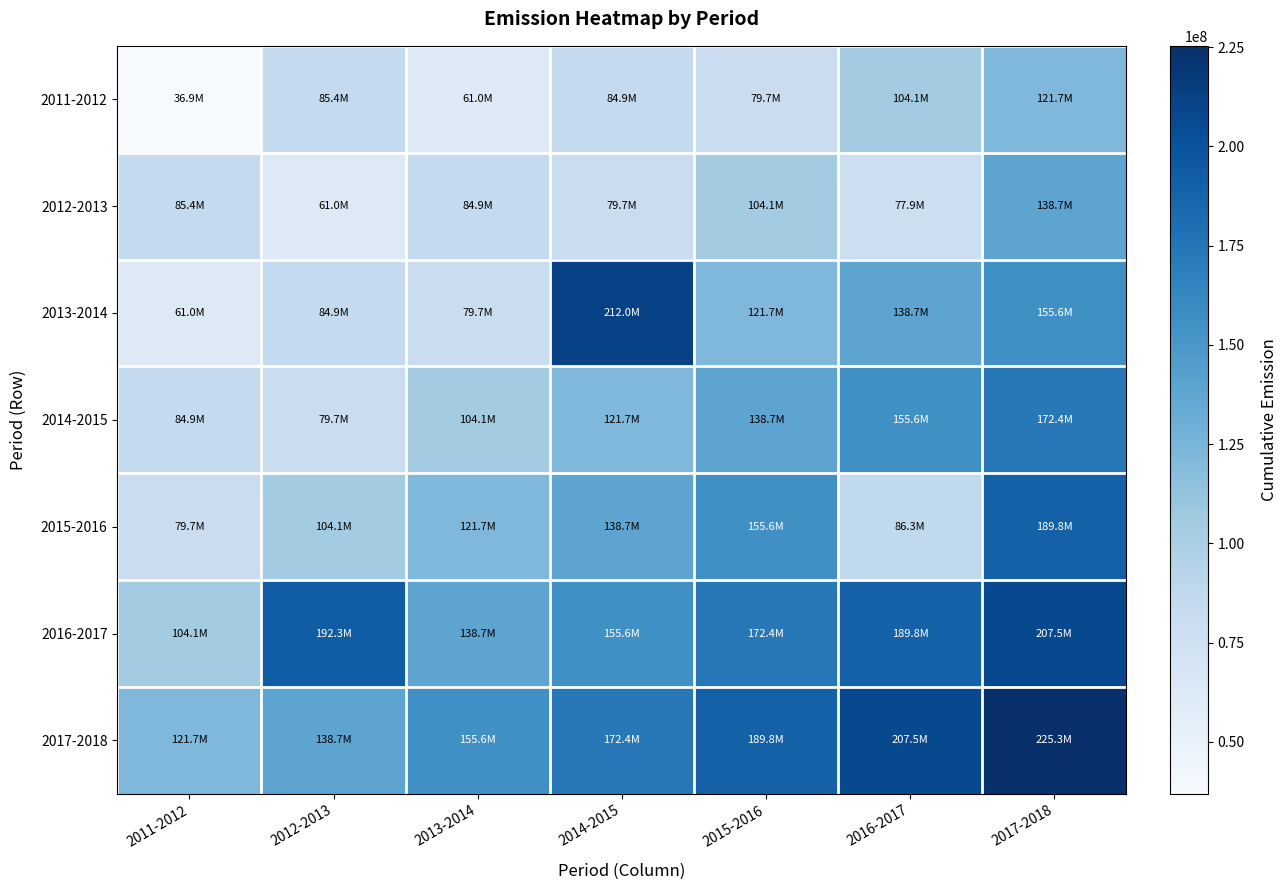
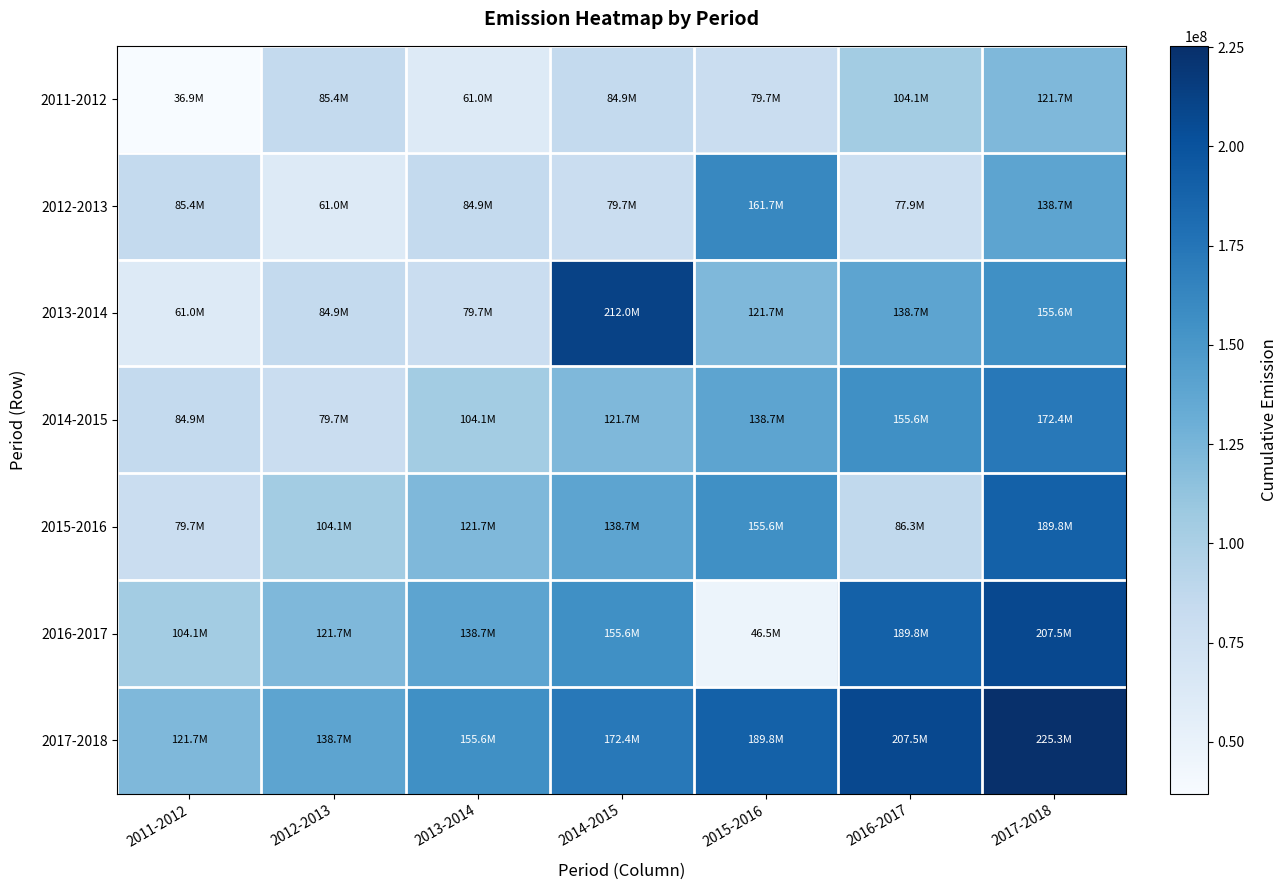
2012-2013, 2015-2016: 104.1M -> 161.7M
2016-2017, 2012-2013: 192.3M -> 121.7M
2016-2017, 2015-2016: 172.4M -> 46.5M
